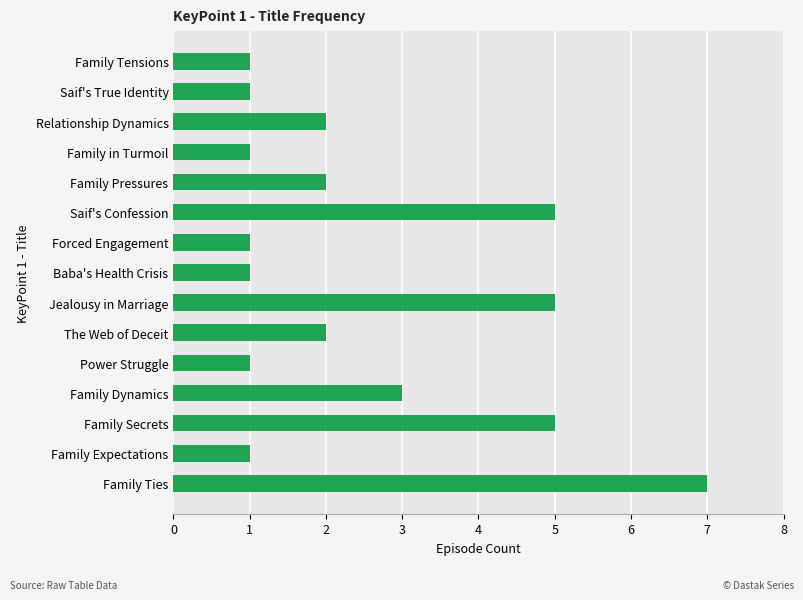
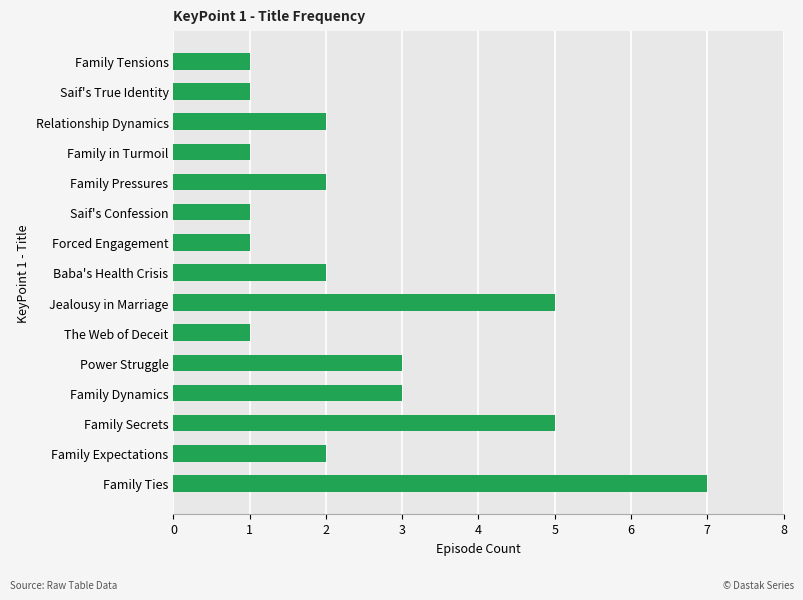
Saif's Confession: 5 -> 1
Baba's Health Crisis: 1 -> 2
The Web of Deceit: 2 -> 1
Power Struggle: 1 -> 3
Family Expectations: 1 -> 2
